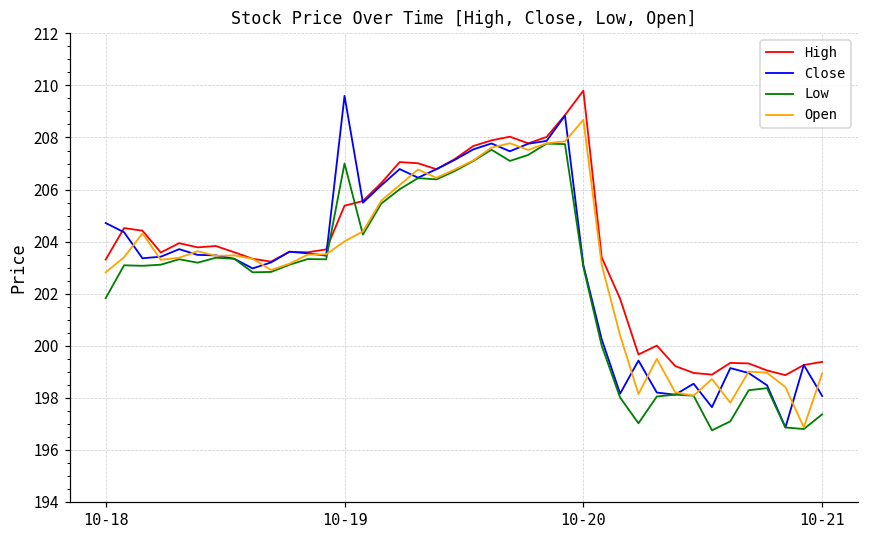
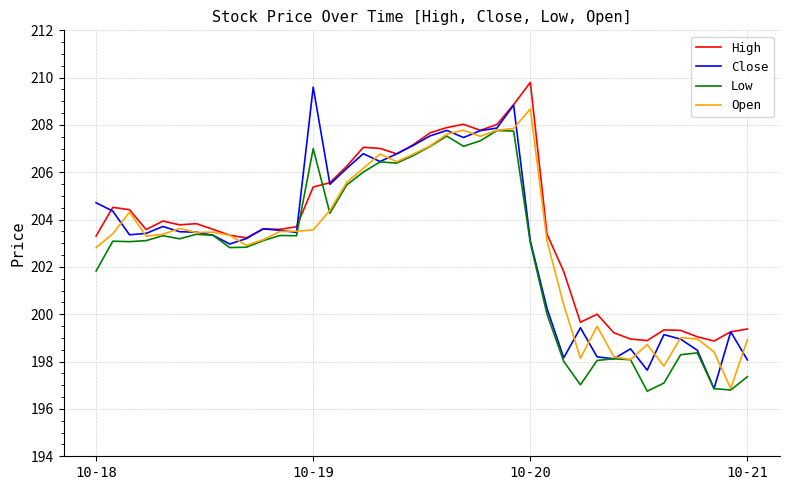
Open, 10-19: 204.0 -> 203.6
